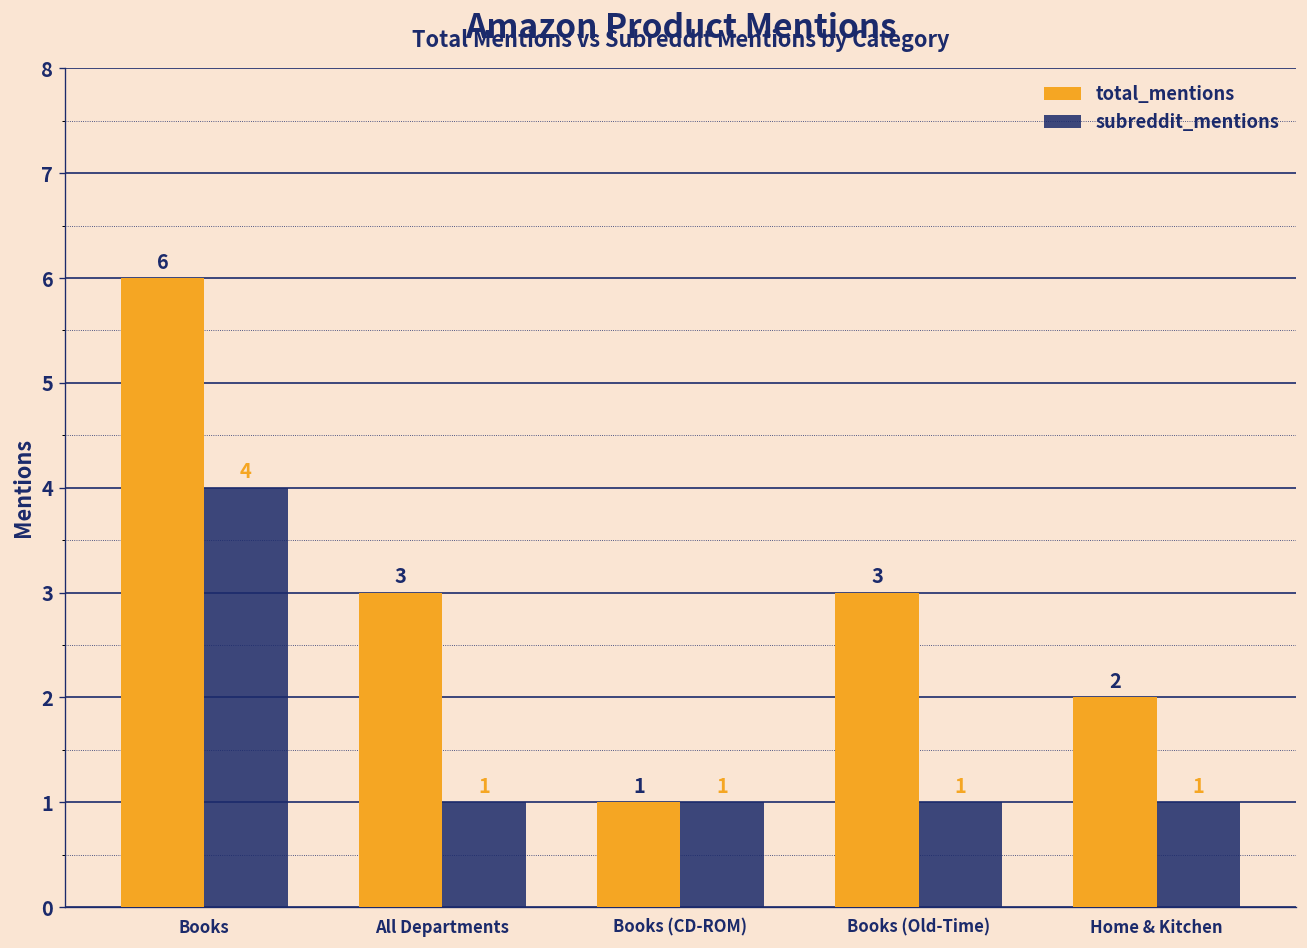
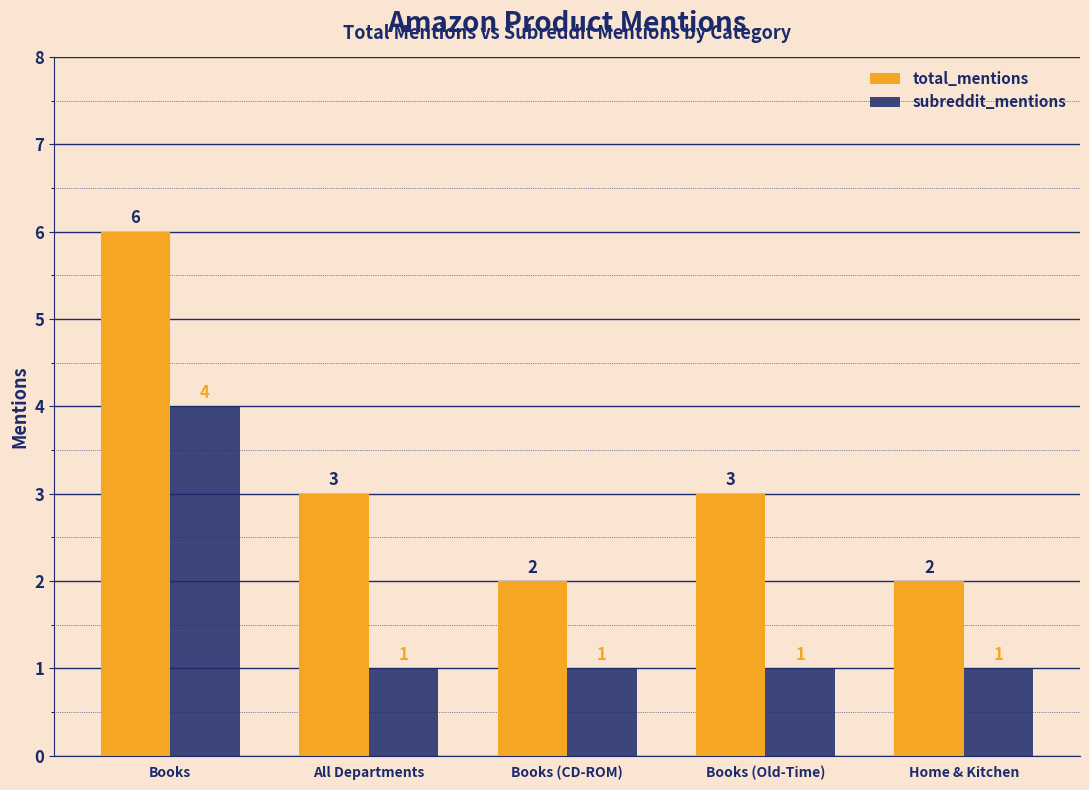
total_mentions, Books (CD-ROM): 1 -> 2
